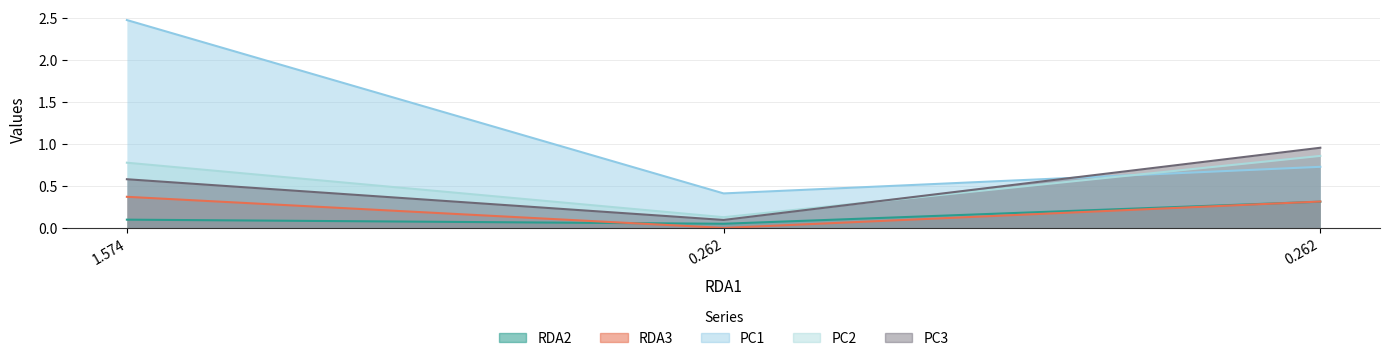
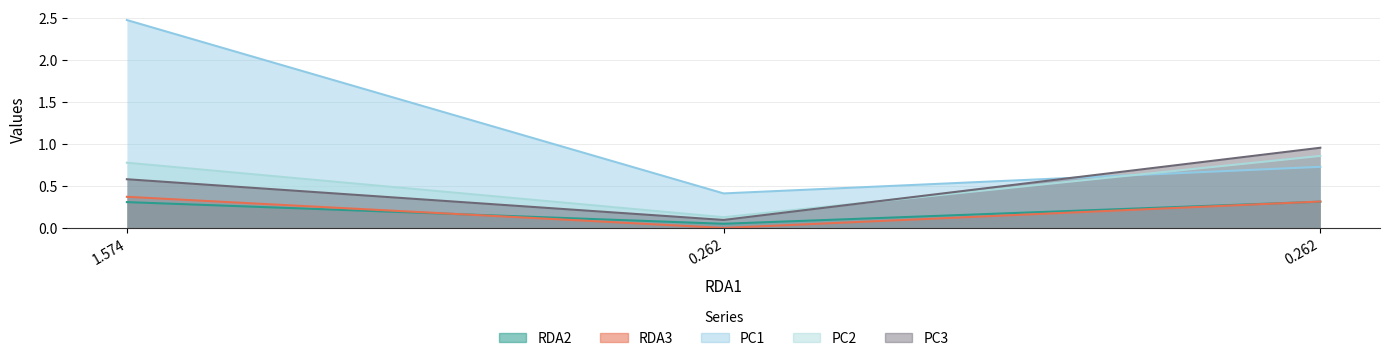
RDA2, 1.574: 0.1 -> 0.3
